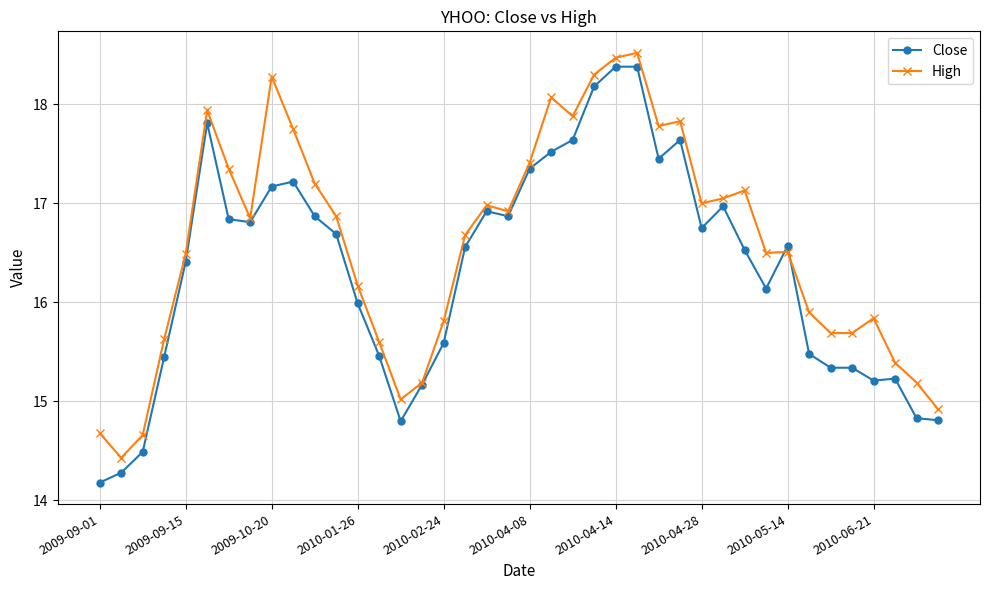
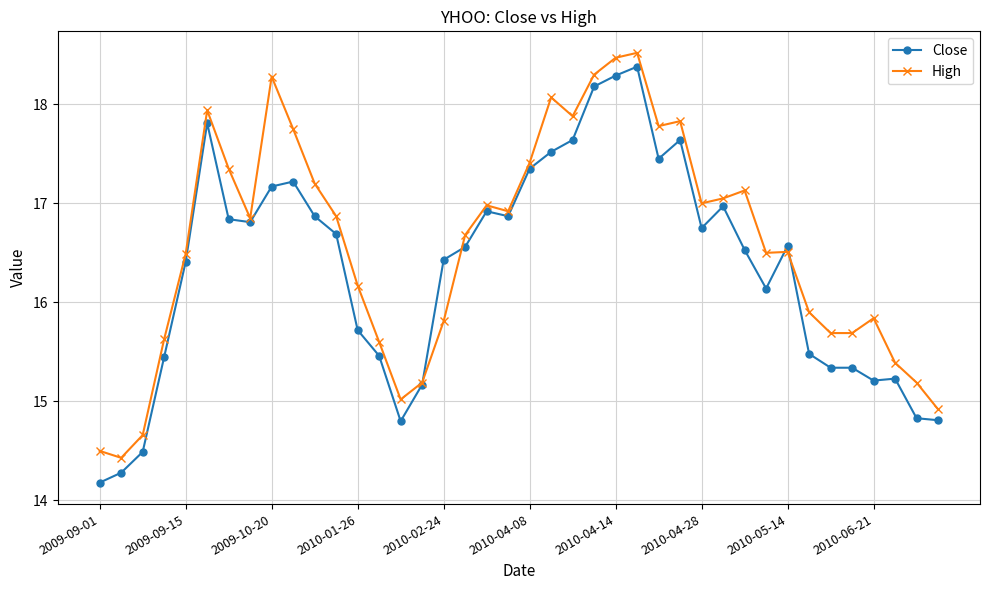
High, 2009-09-01: 14.7 -> 14.5
Close, 2010-01-26: 16.0 -> 15.7
Close, 2010-02-24: 15.6 -> 16.4
Close, 2010-04-14: 18.4 -> 18.3
